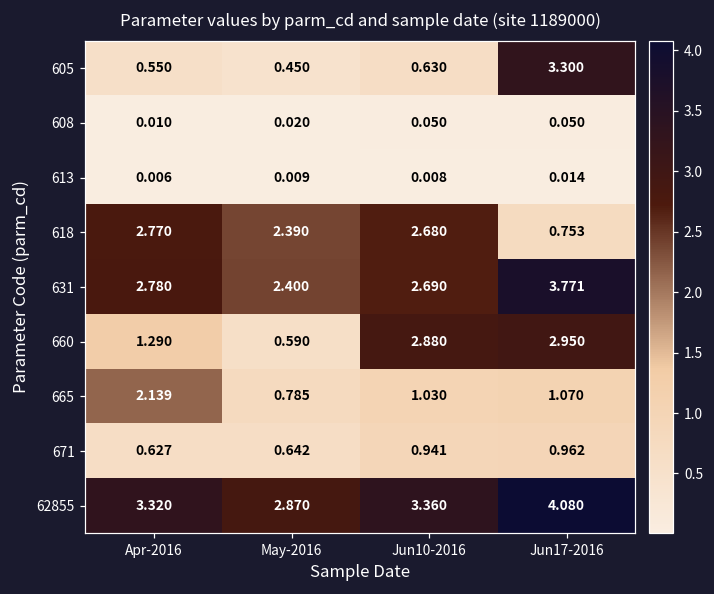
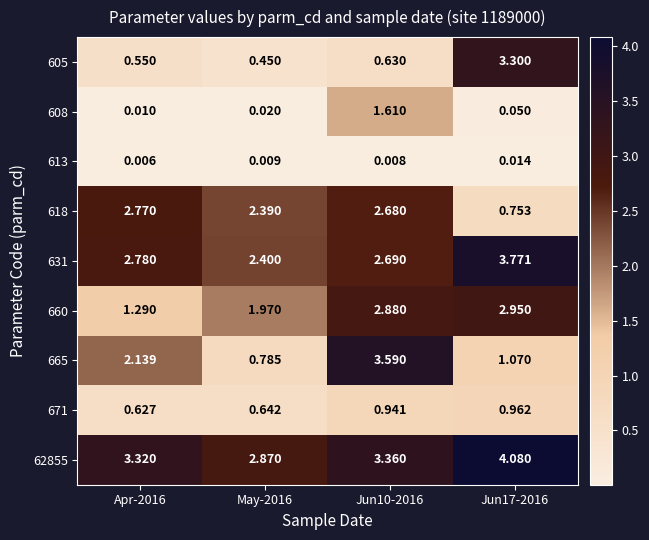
608, Jun10-2016: 0.050 -> 1.610
660, May-2016: 0.590 -> 1.970
665, Jun10-2016: 1.030 -> 3.590
